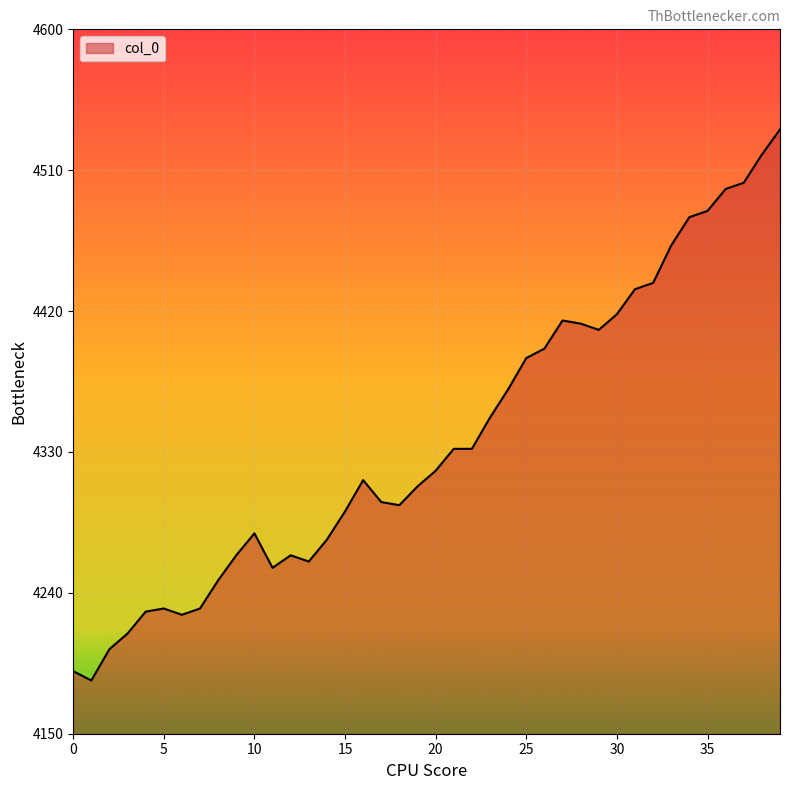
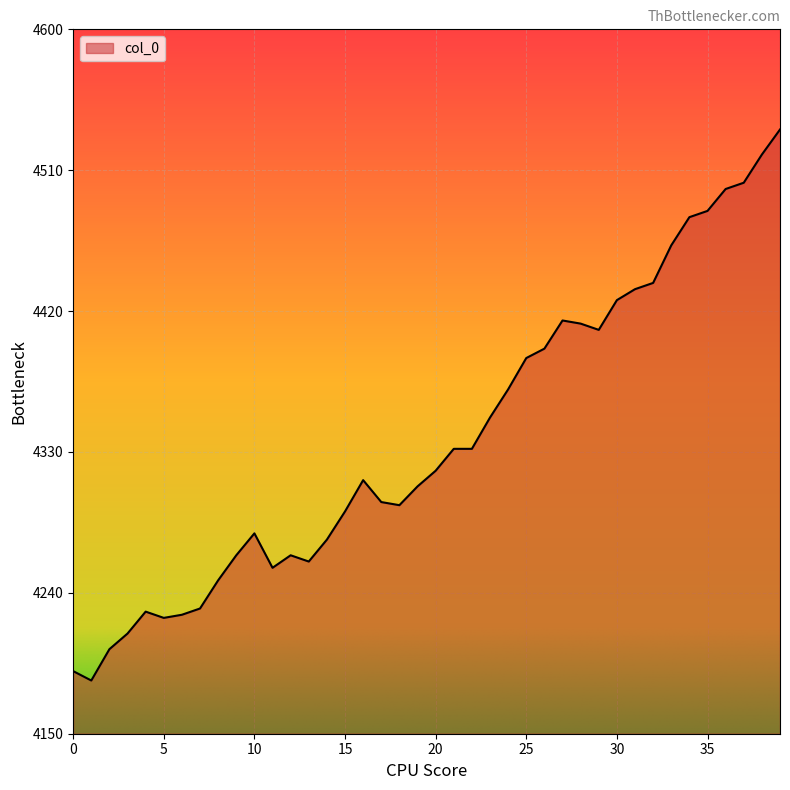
5: 4230 -> 4224
30: 4418 -> 4427
